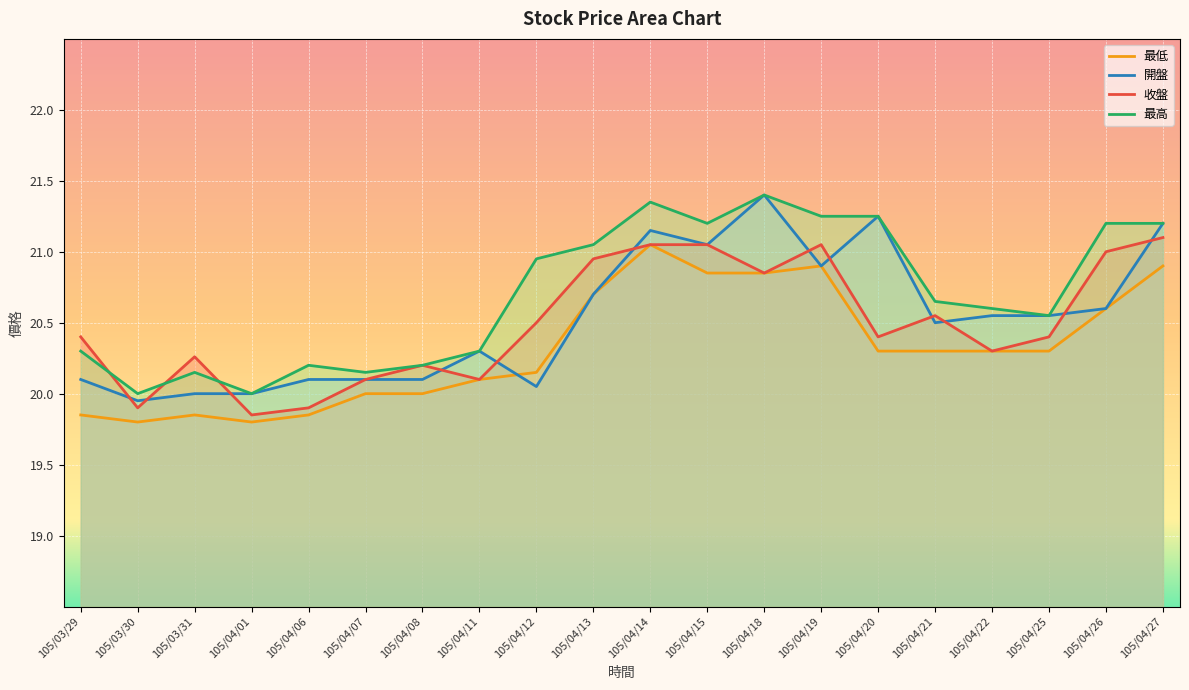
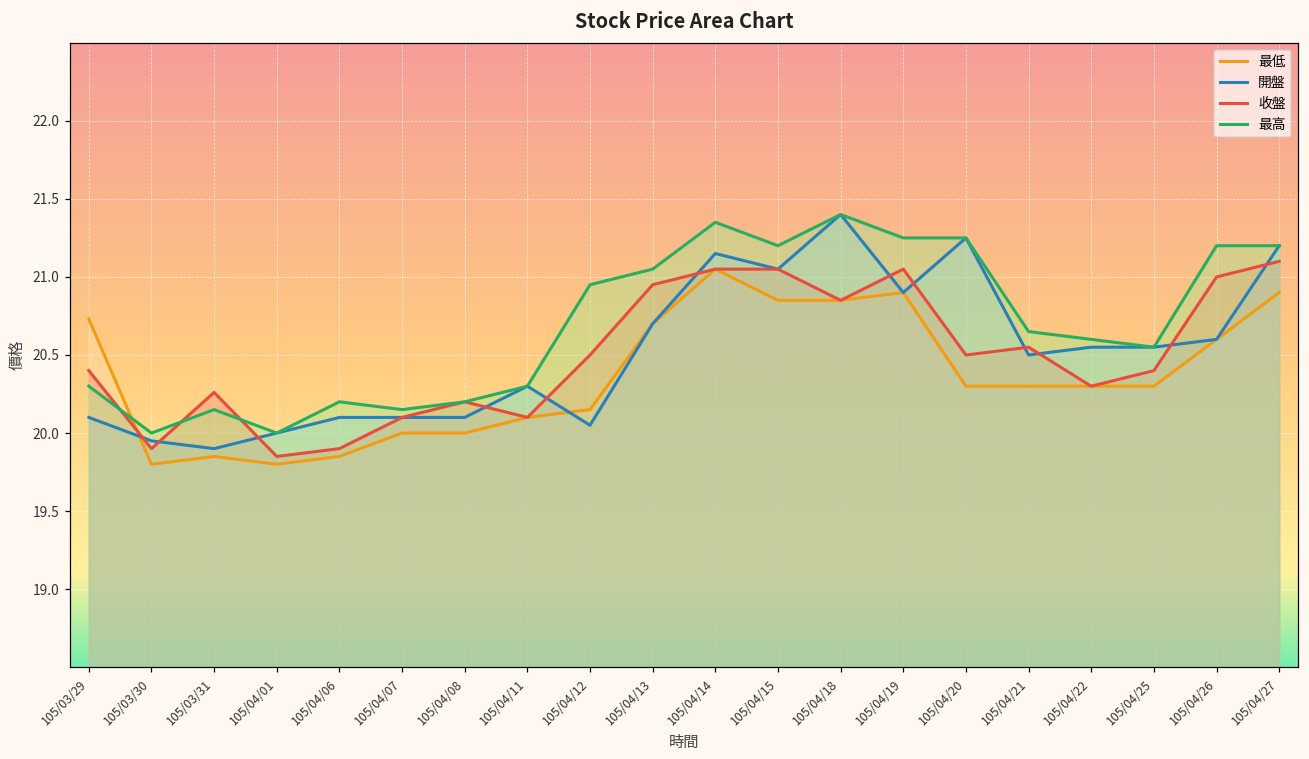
最低, 105/03/29: 19.85 -> 20.73
開盤, 105/03/31: 20.0 -> 19.9
收盤, 105/04/20: 20.4 -> 20.5
